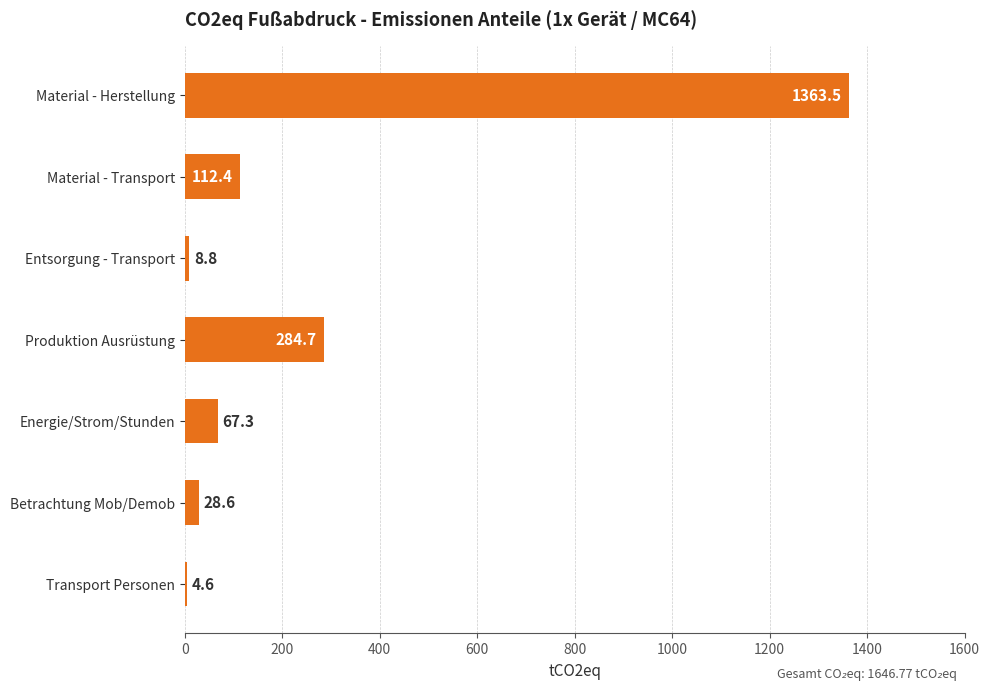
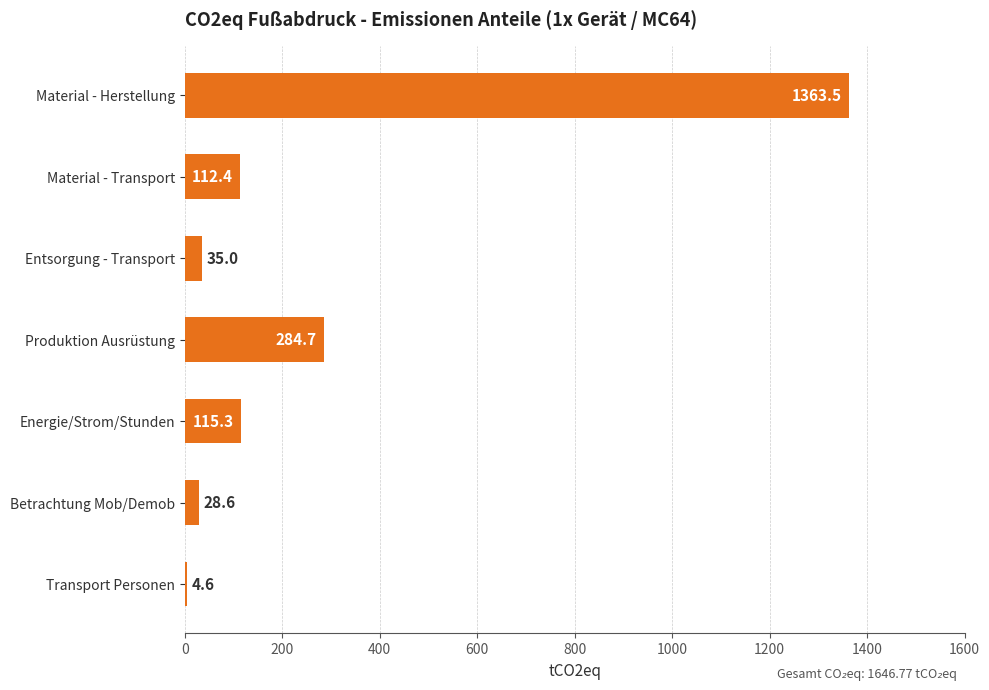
Entsorgung - Transport: 8.8 -> 35.0
Energie/Strom/Stunden: 67.3 -> 115.3
